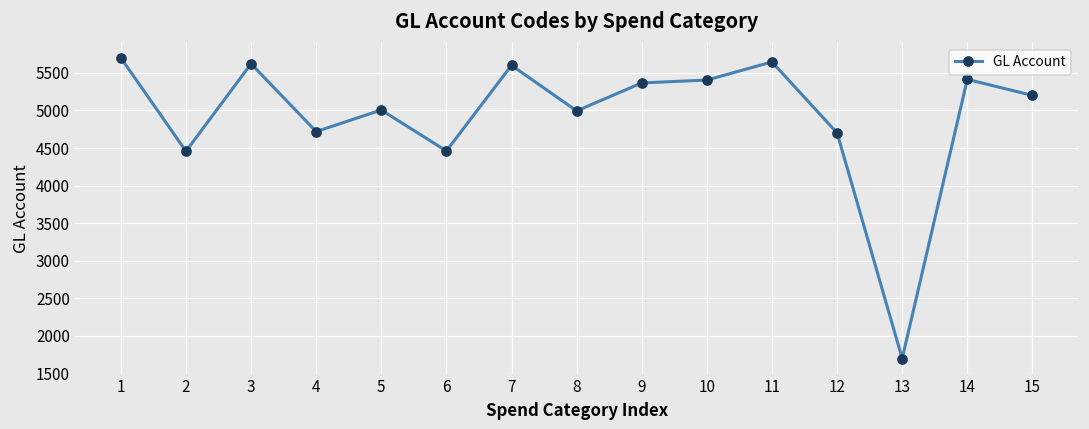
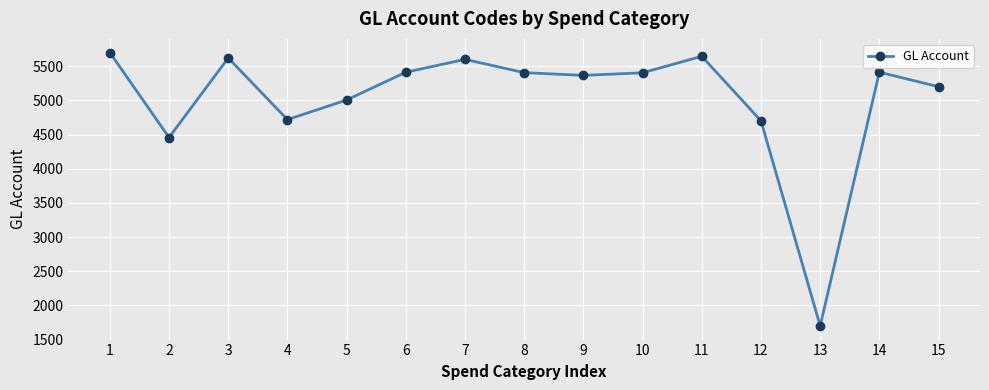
6: 4500 -> 5400
8: 5000 -> 5400
